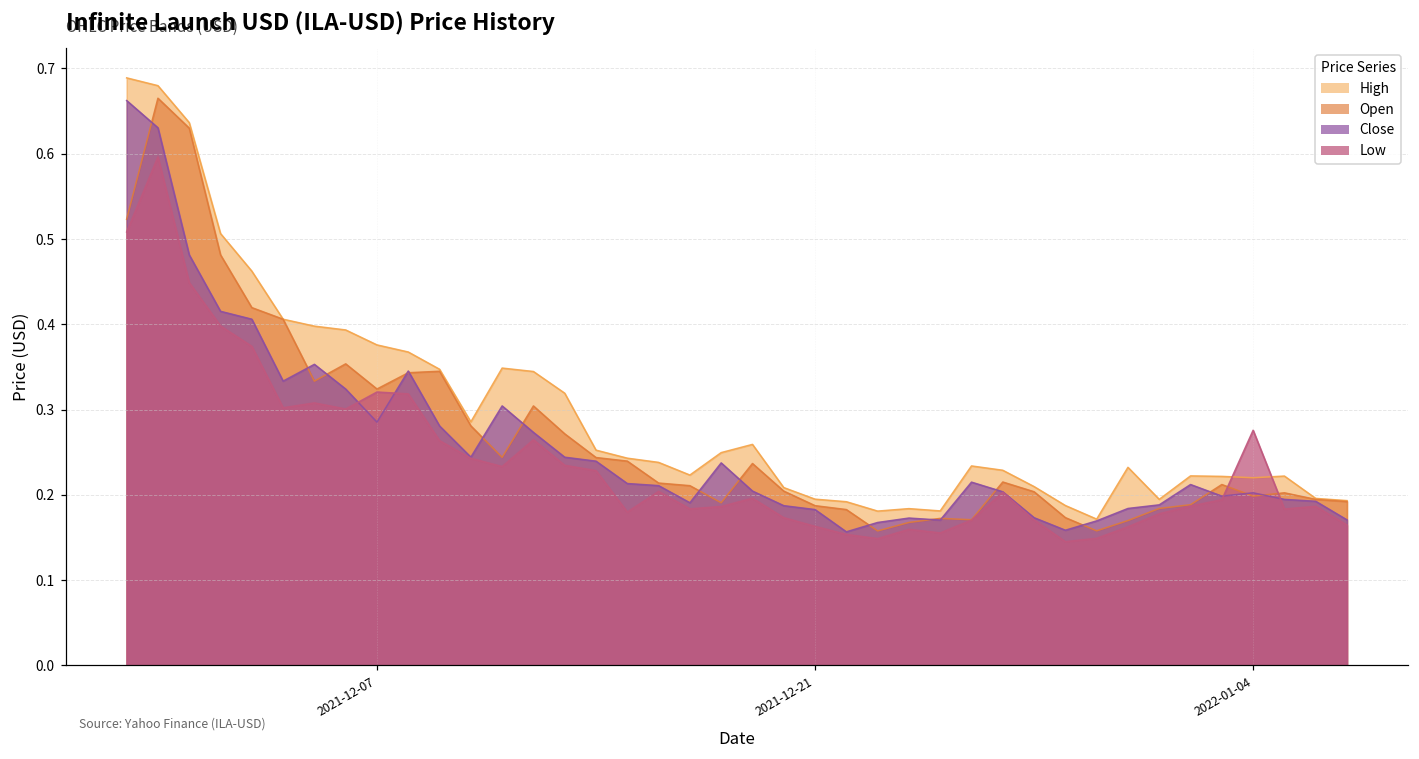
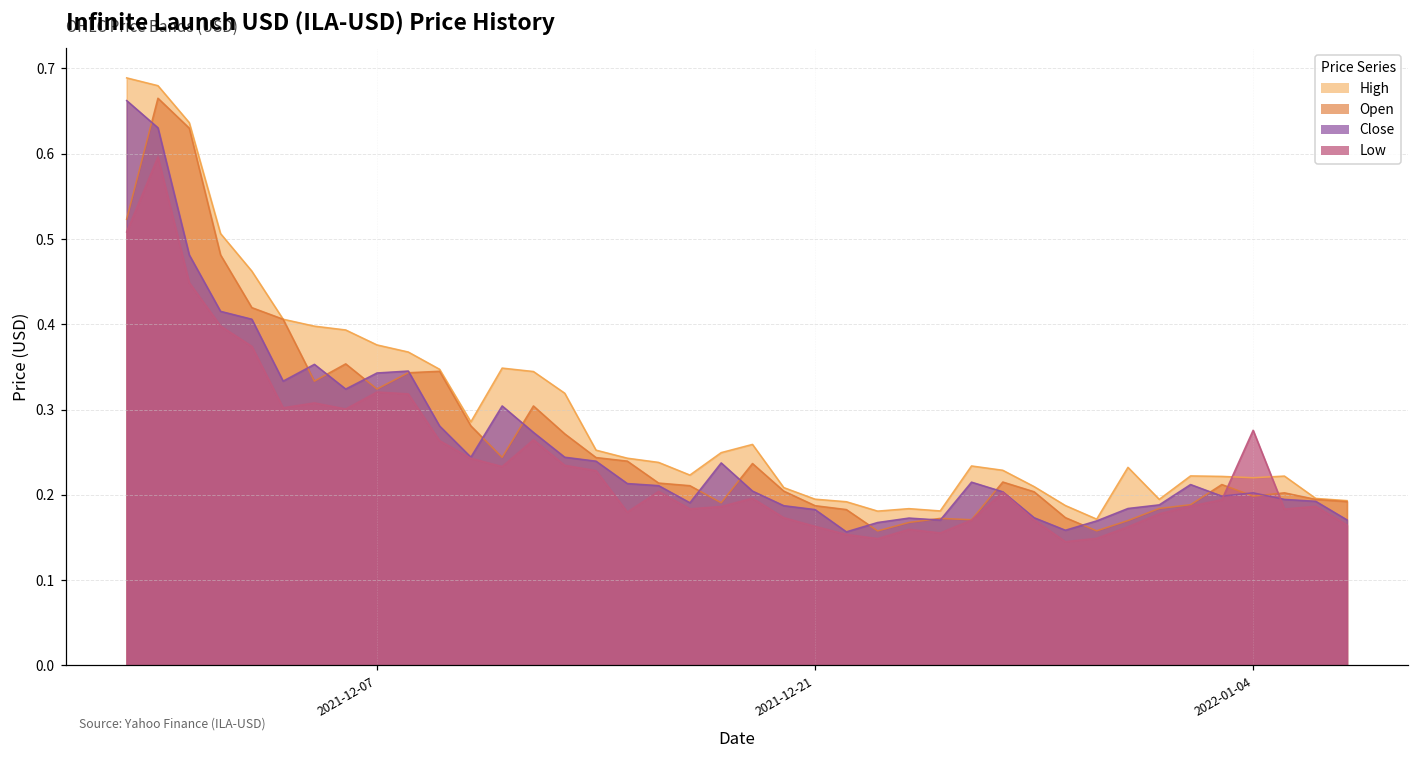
Close, 2021-12-07: 0.29 -> 0.34
